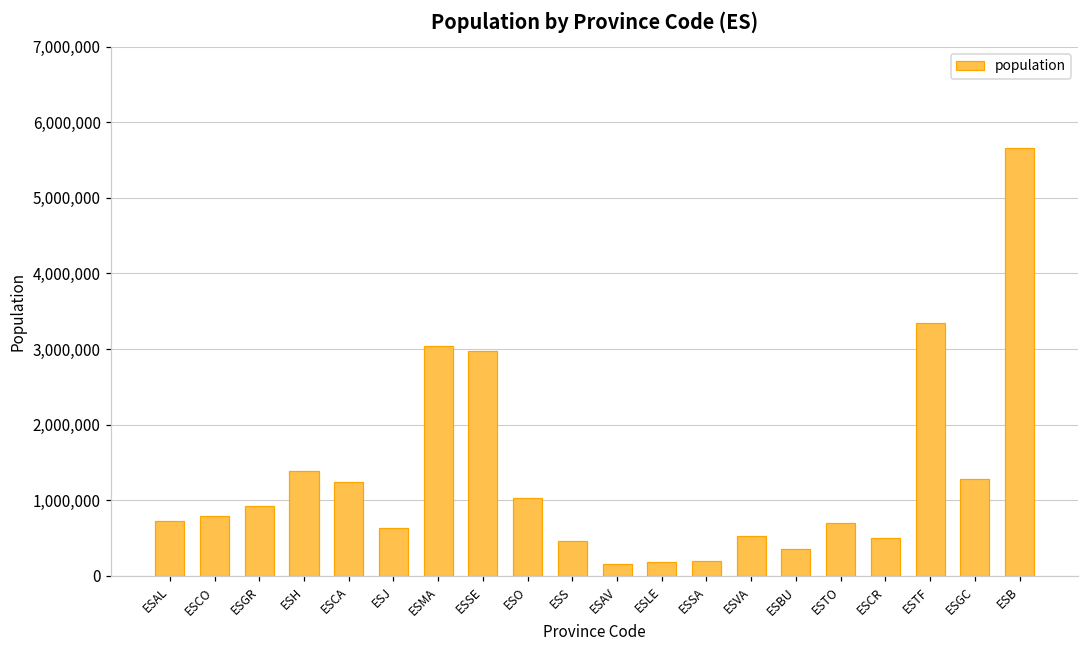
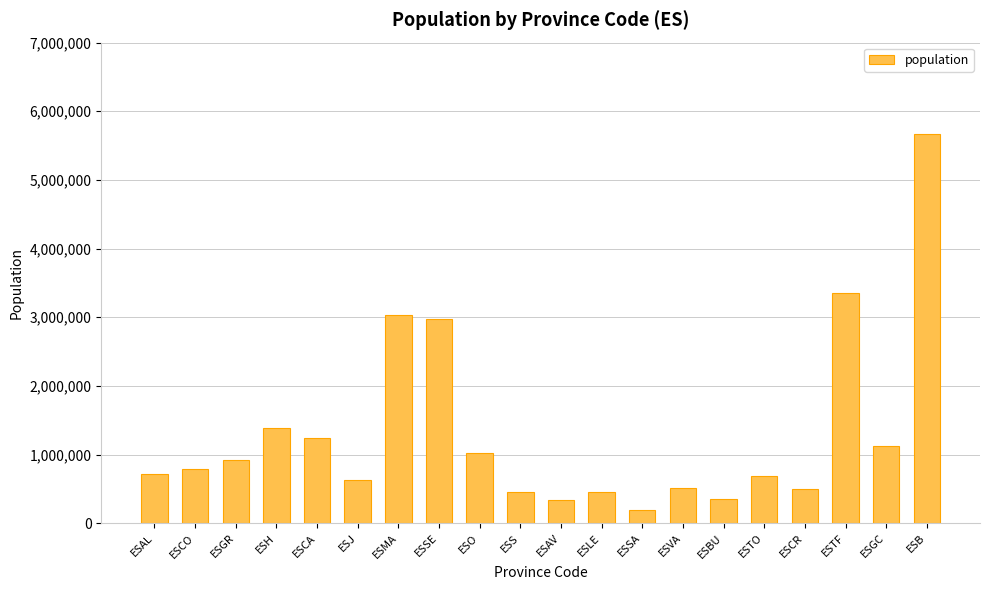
ESAV: 200,000 -> 300,000
ESLE: 200,000 -> 500,000
ESGC: 1,300,000 -> 1,100,000
